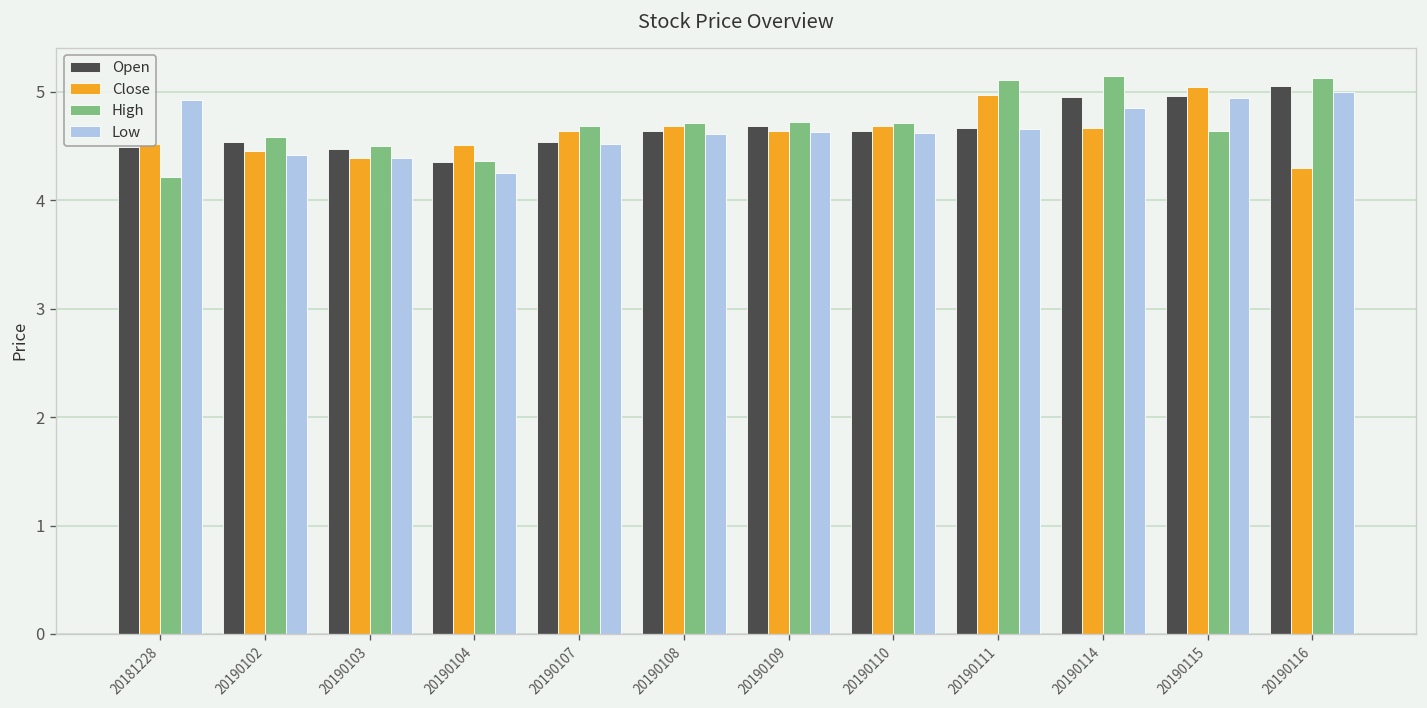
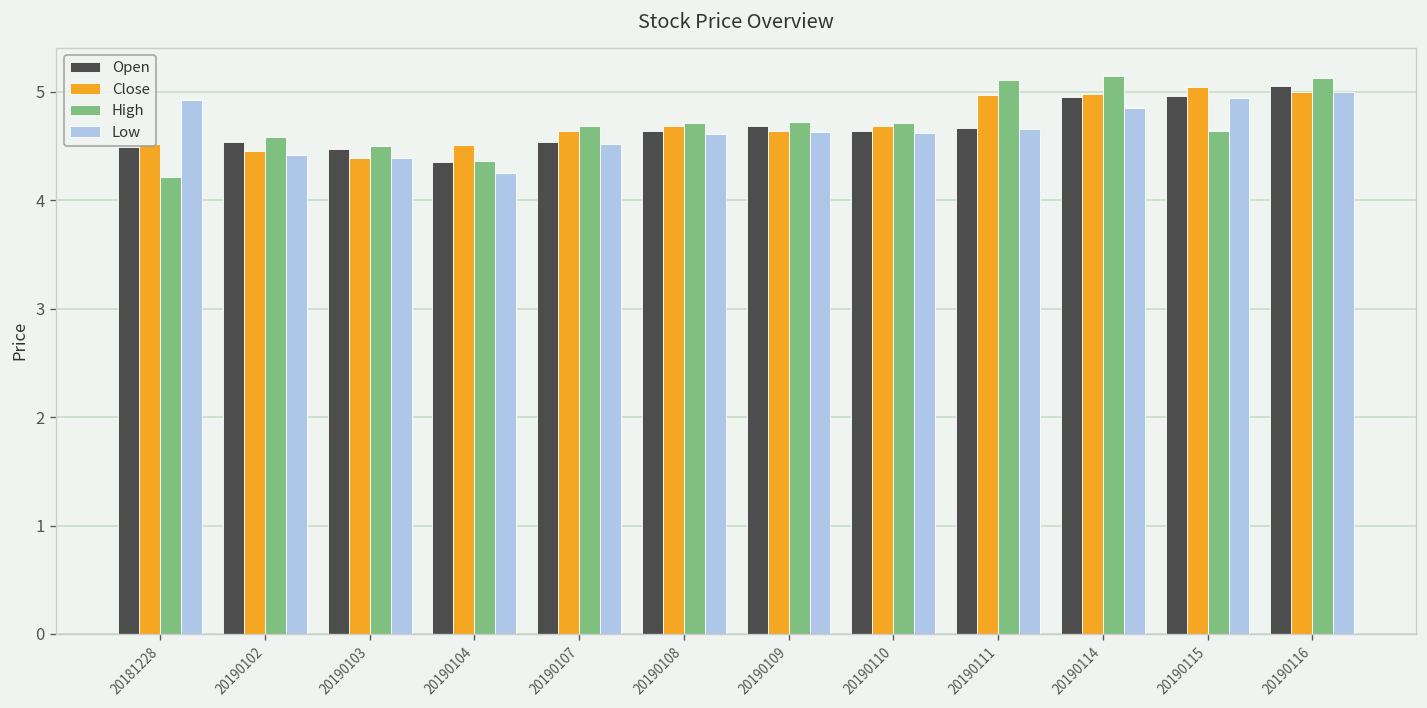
Close, 20190114: 4.7 -> 5.0
Close, 20190116: 4.3 -> 5.0
